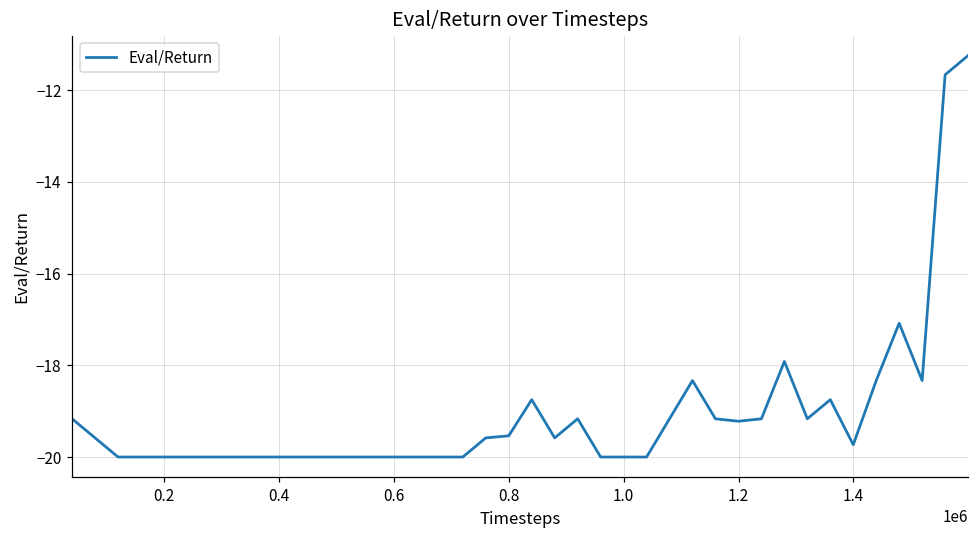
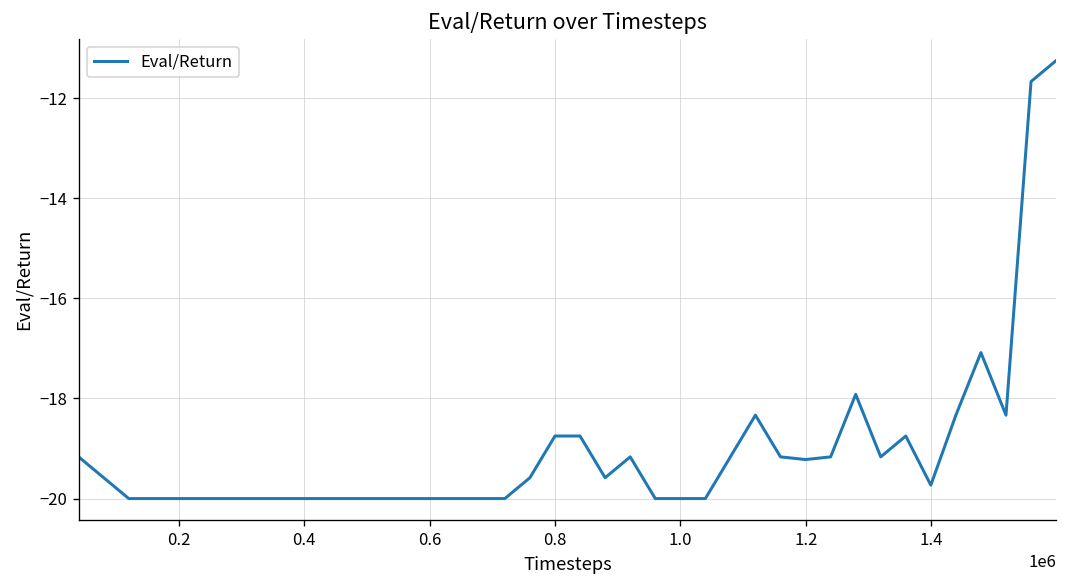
0.8: -19.5 -> -18.8
